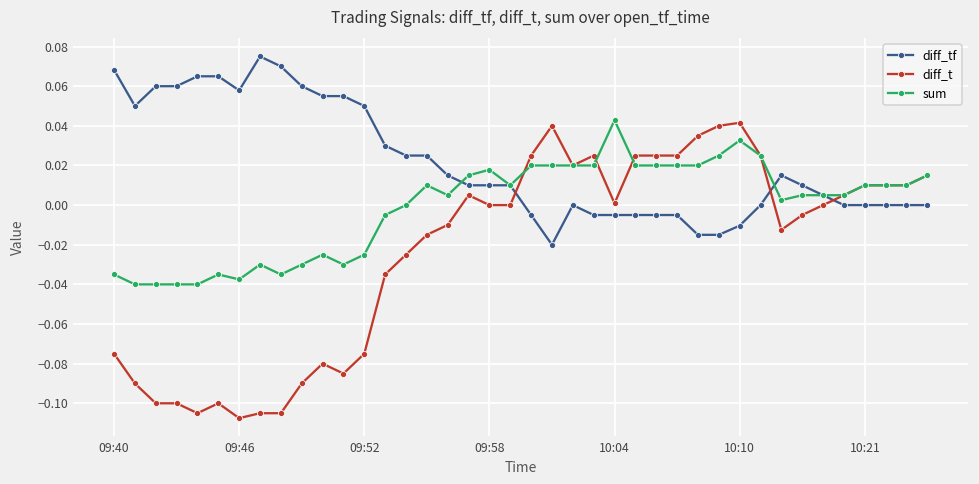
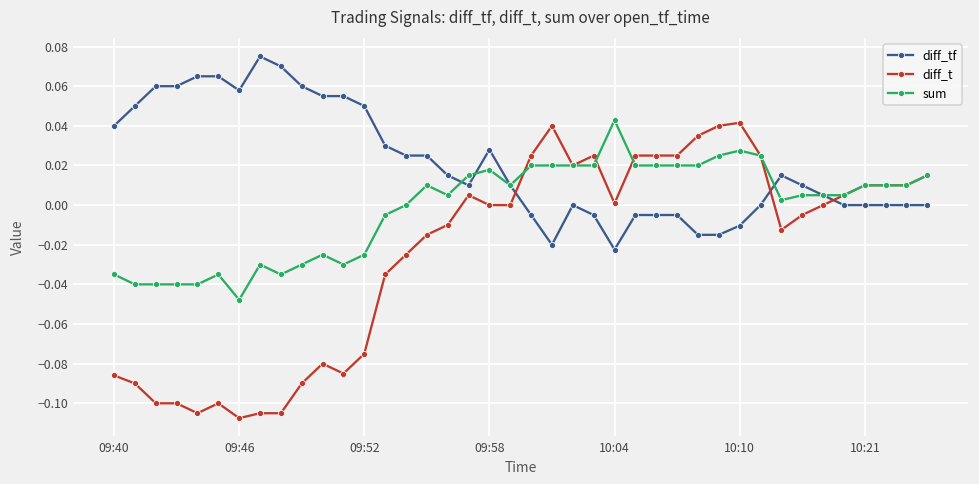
diff_tf, 09:40: 0.068 -> 0.040
diff_t, 09:40: -0.075 -> -0.086
sum, 09:46: -0.038 -> -0.048
diff_tf, 09:58: 0.010 -> 0.028
diff_tf, 10:04: -0.005 -> -0.022
sum, 10:10: 0.033 -> 0.027
